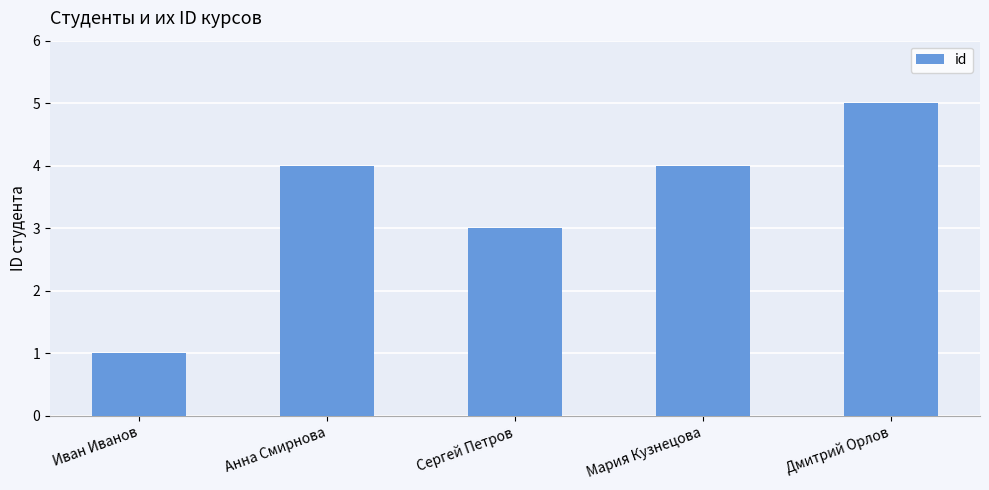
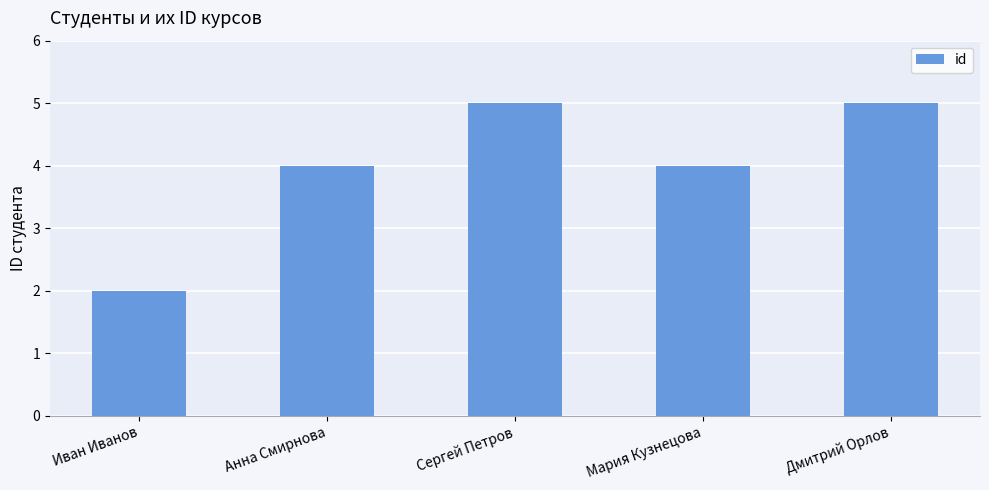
Иван Иванов: 1 -> 2
Сергей Петров: 3 -> 5
